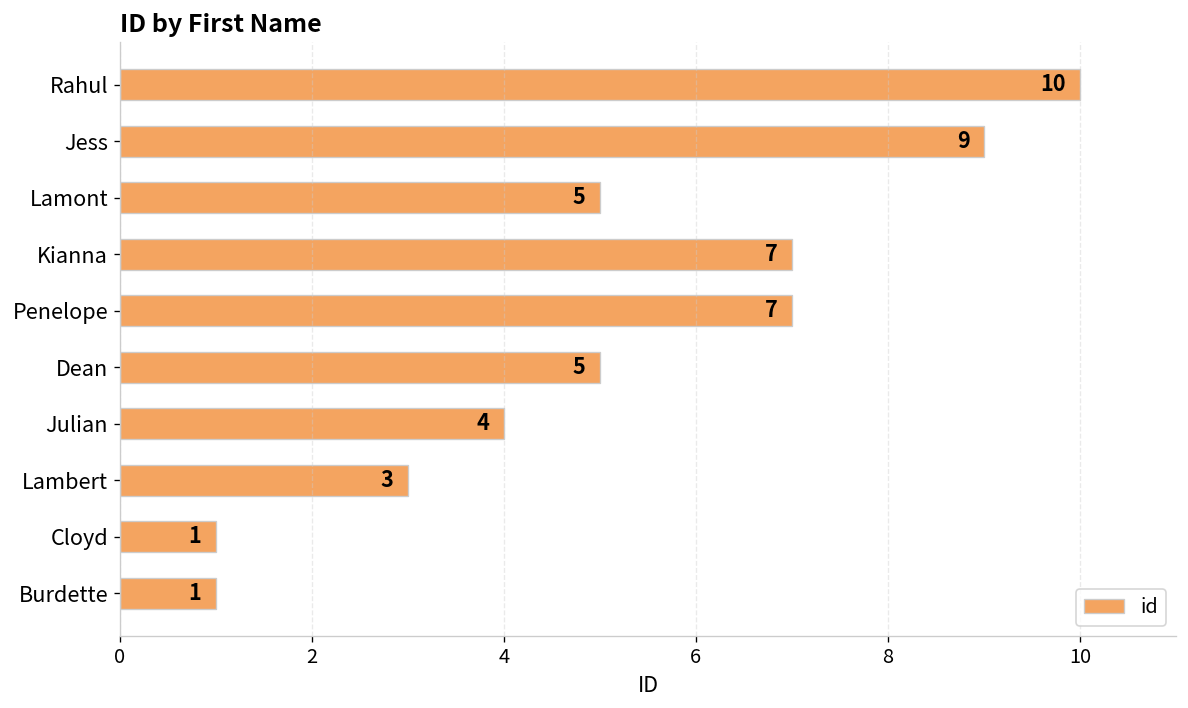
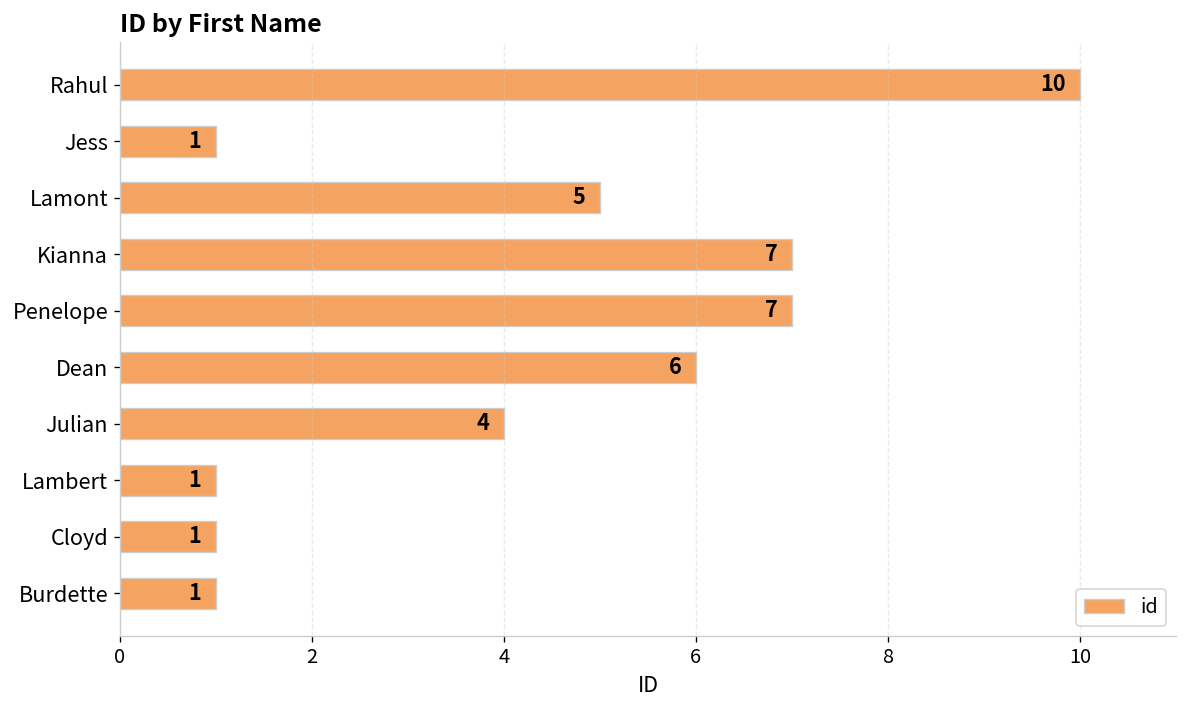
Jess: 9 -> 1
Dean: 5 -> 6
Lambert: 3 -> 1
